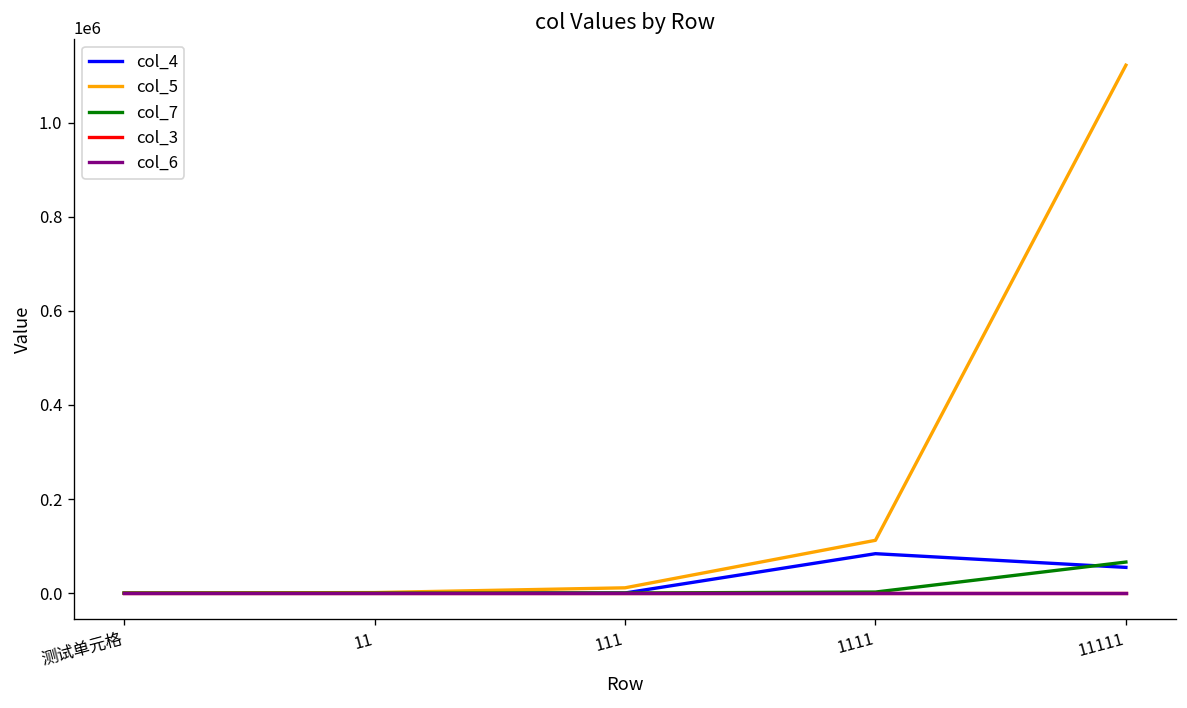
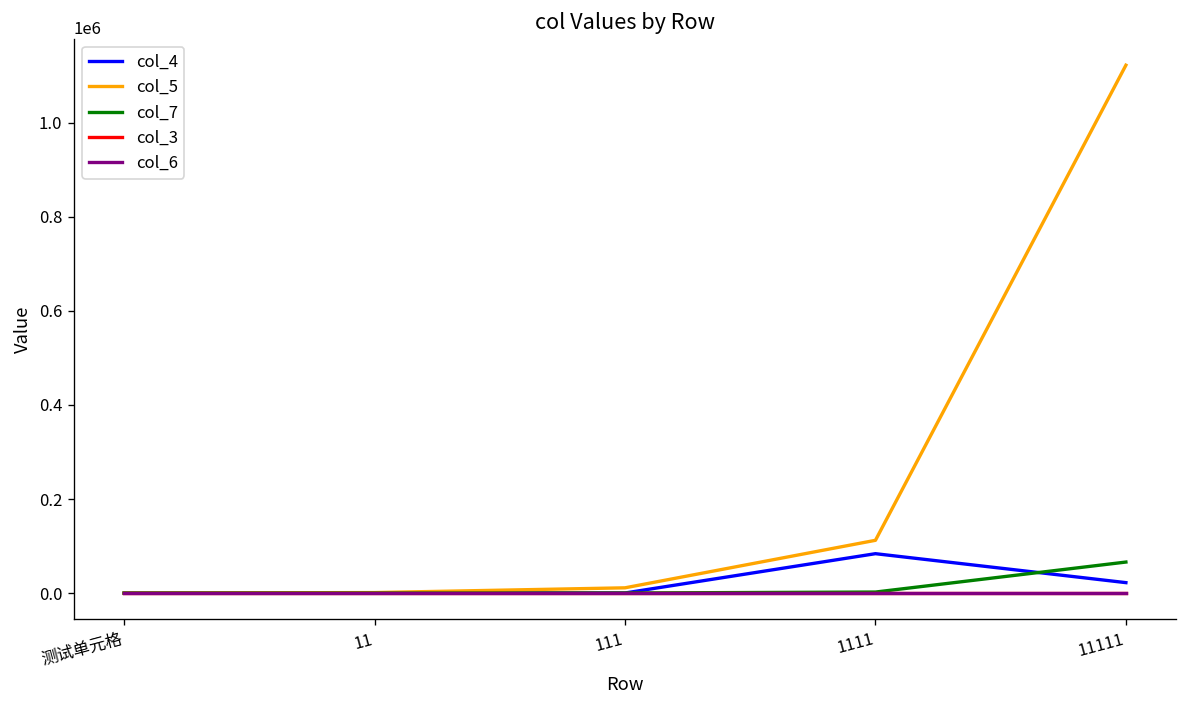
col_4, 11111: 50000 -> 20000
